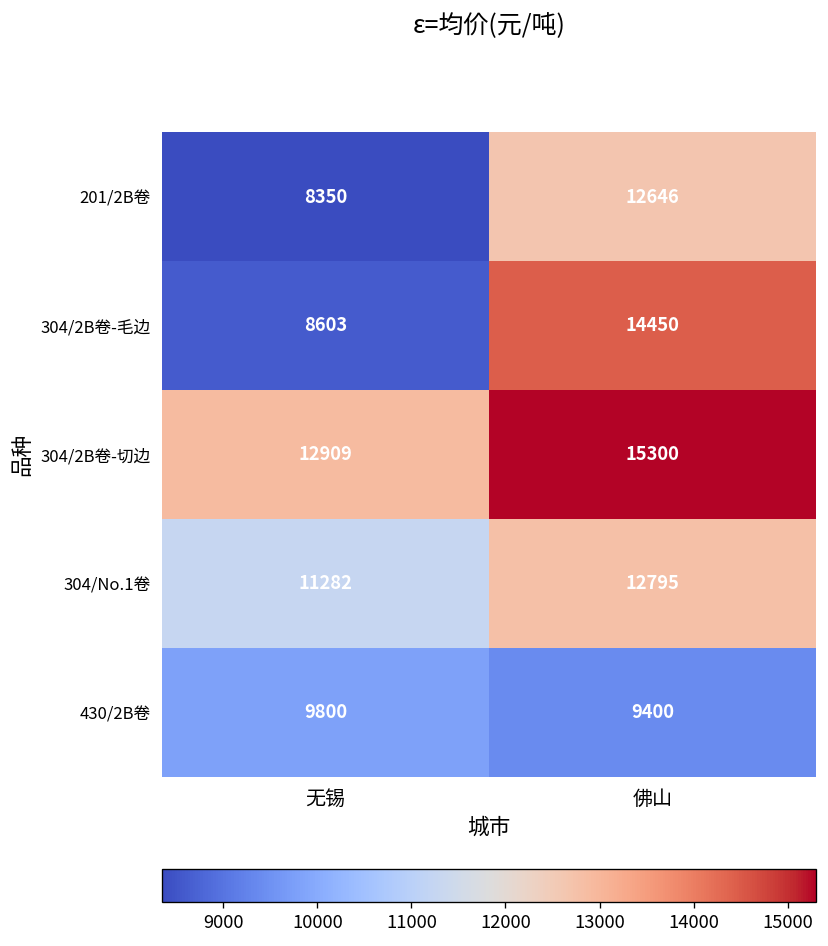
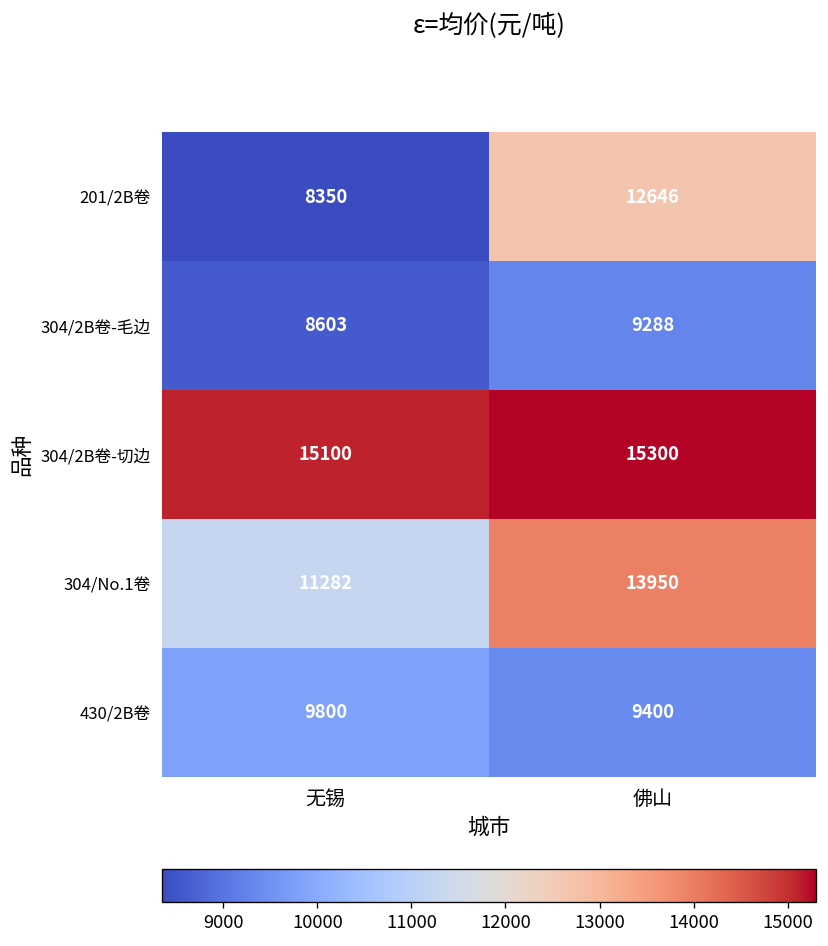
304/2B卷-毛边, 佛山: 14450 -> 9288
304/2B卷-切边, 无锡: 12909 -> 15100
304/No.1卷, 佛山: 12795 -> 13950
